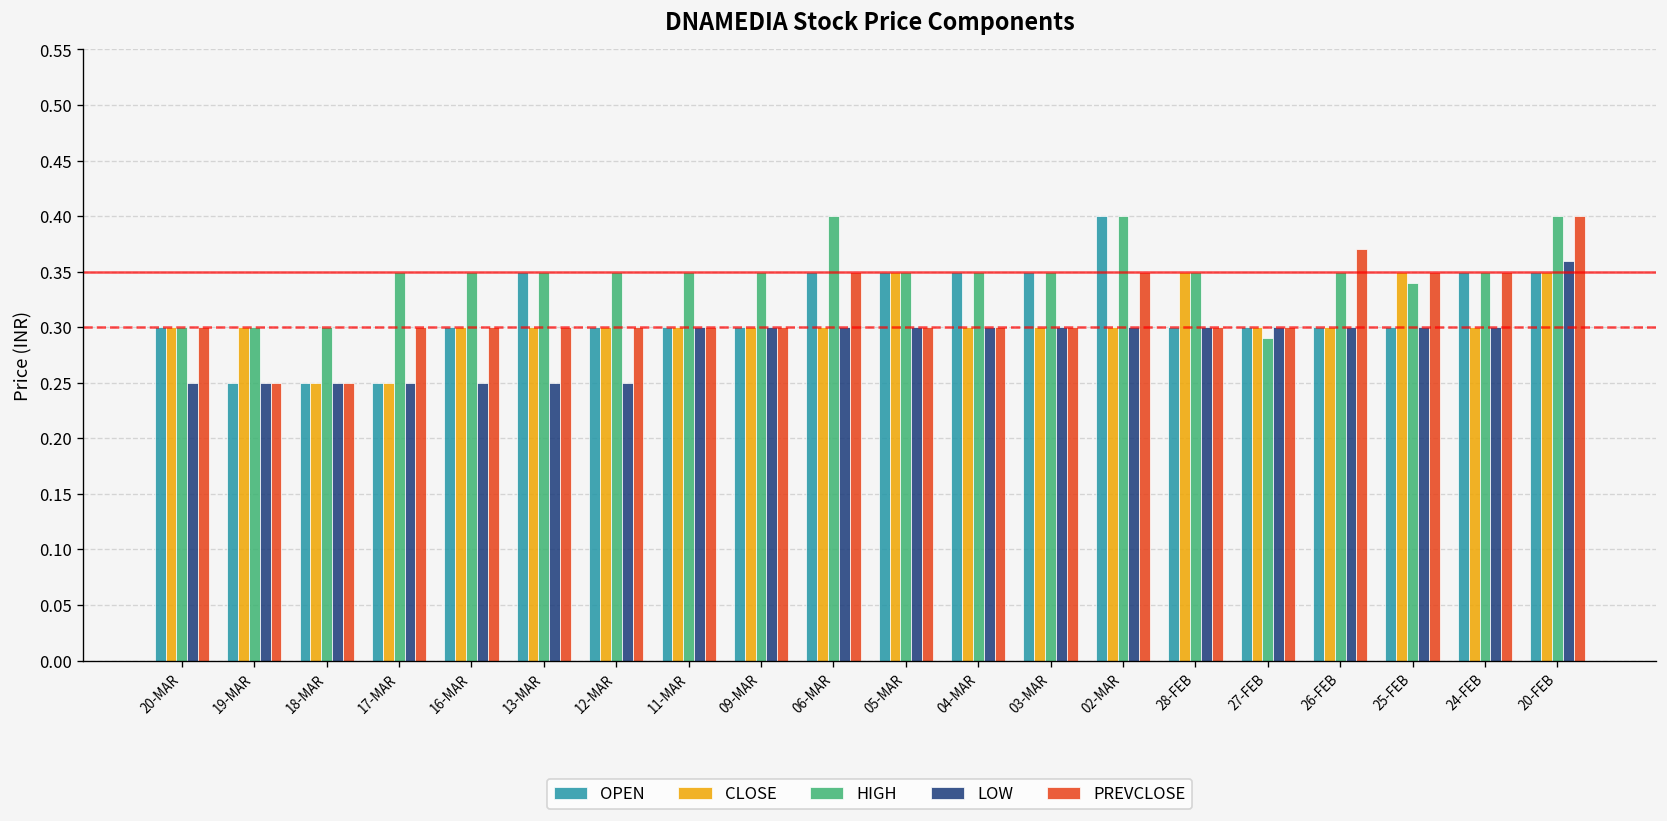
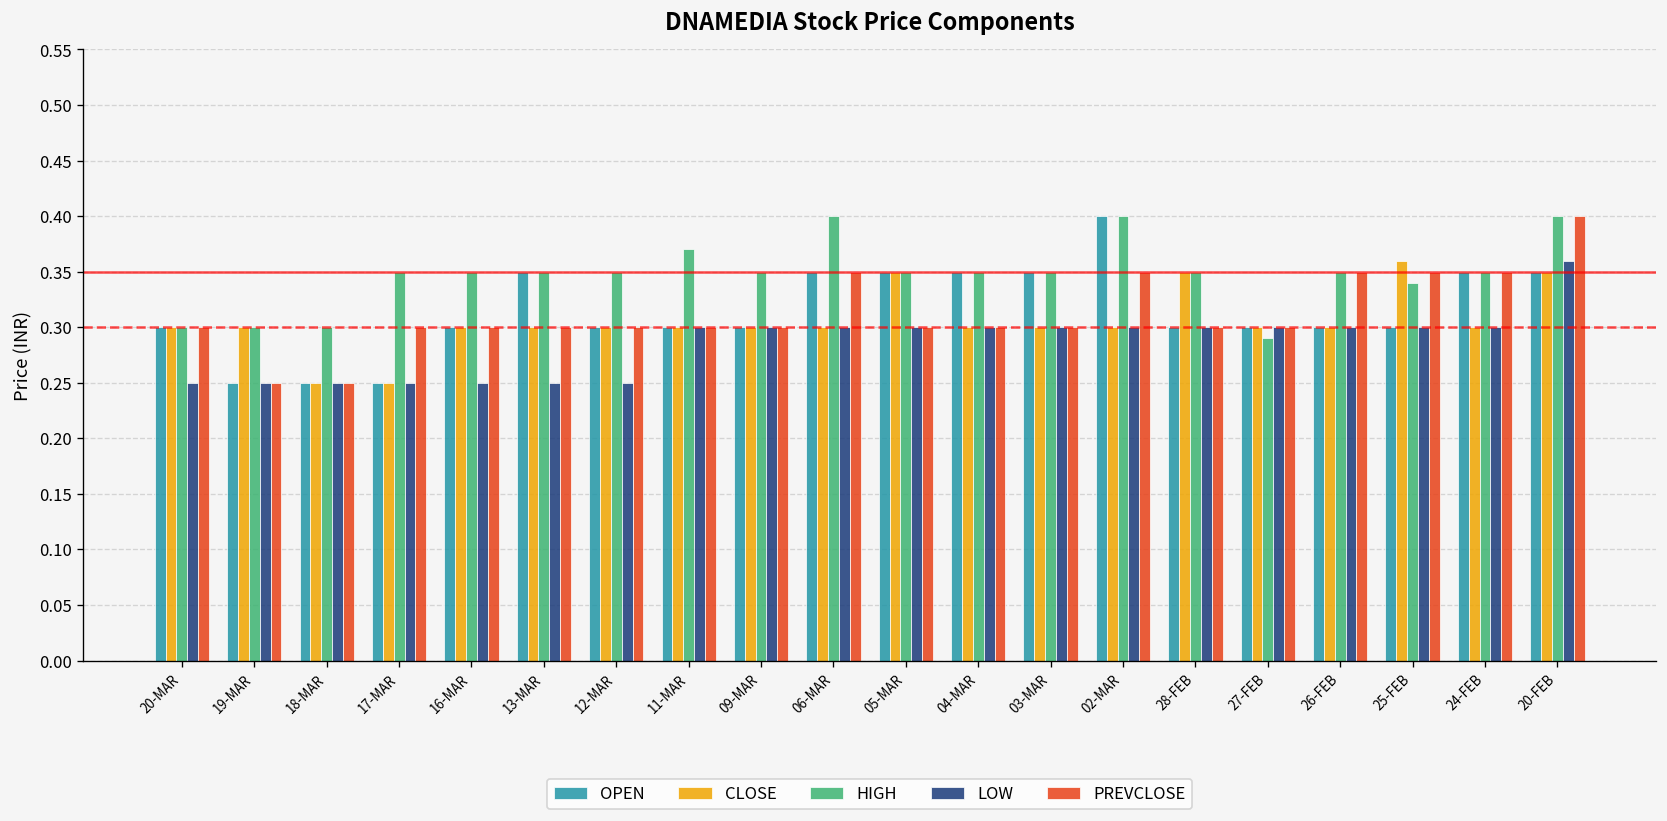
HIGH, 11-MAR: 0.35 -> 0.37
PREVCLOSE, 26-FEB: 0.37 -> 0.35
CLOSE, 25-FEB: 0.35 -> 0.36
